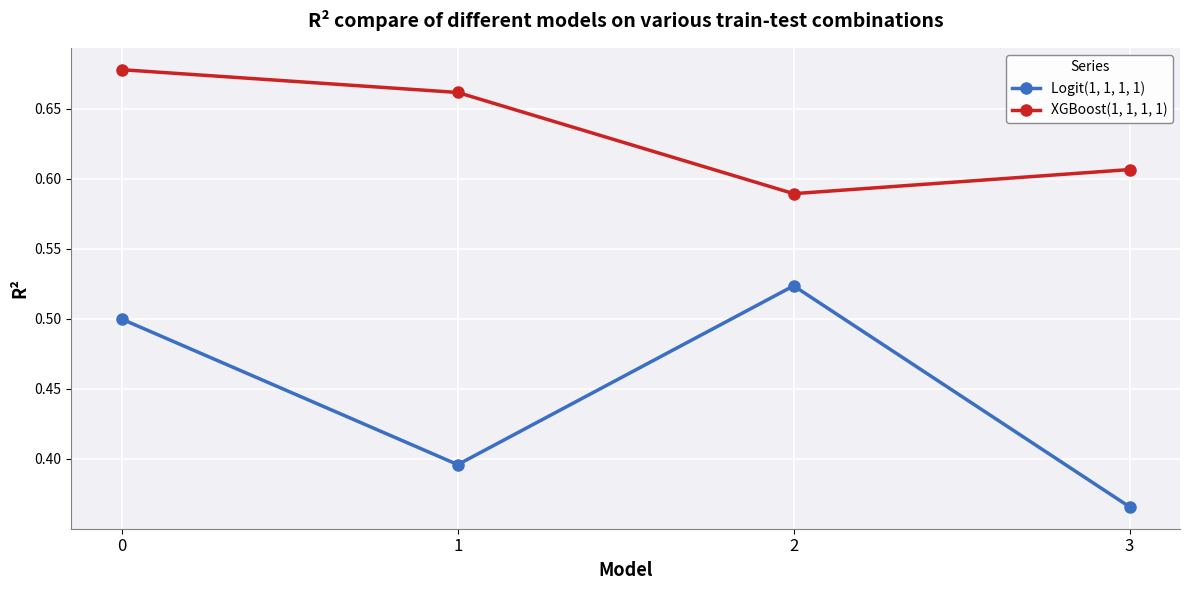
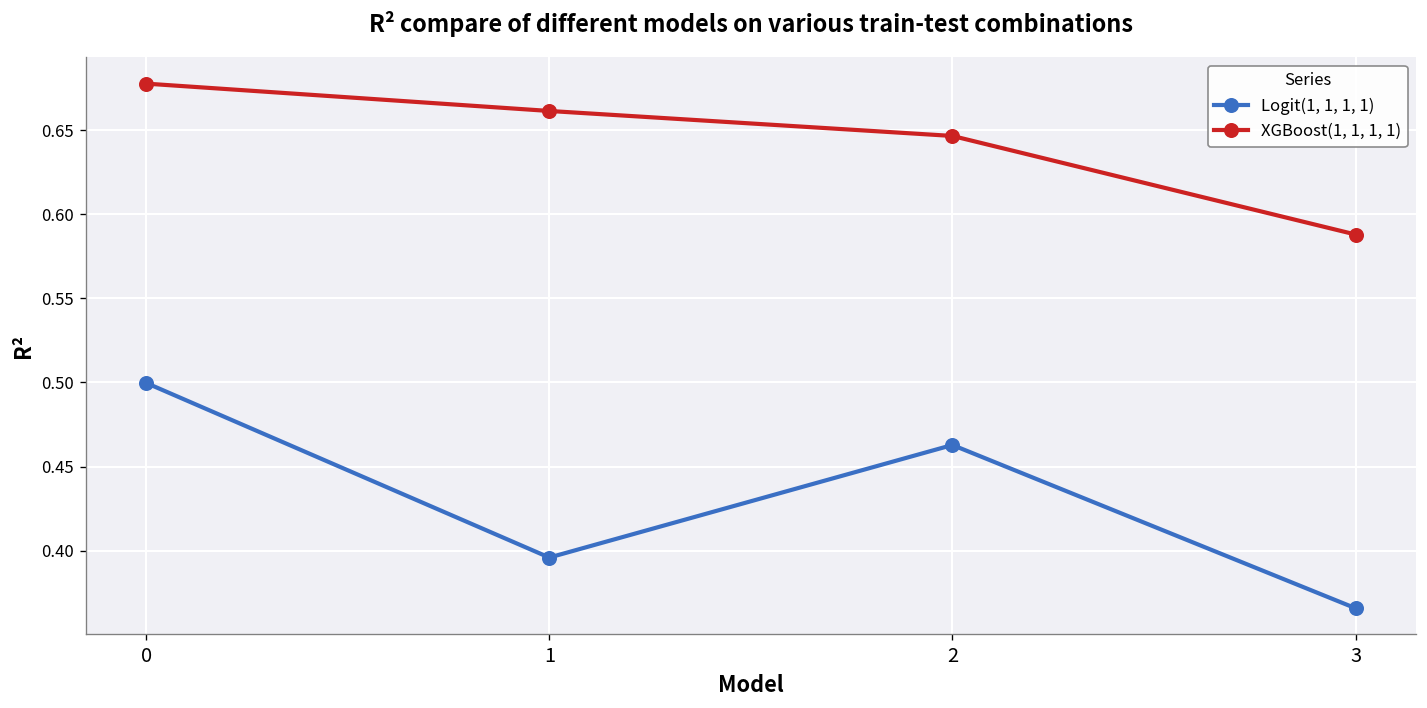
Logit(1, 1, 1, 1), 2: 0.523 -> 0.463
XGBoost(1, 1, 1, 1), 2: 0.589 -> 0.647
XGBoost(1, 1, 1, 1), 3: 0.606 -> 0.588
